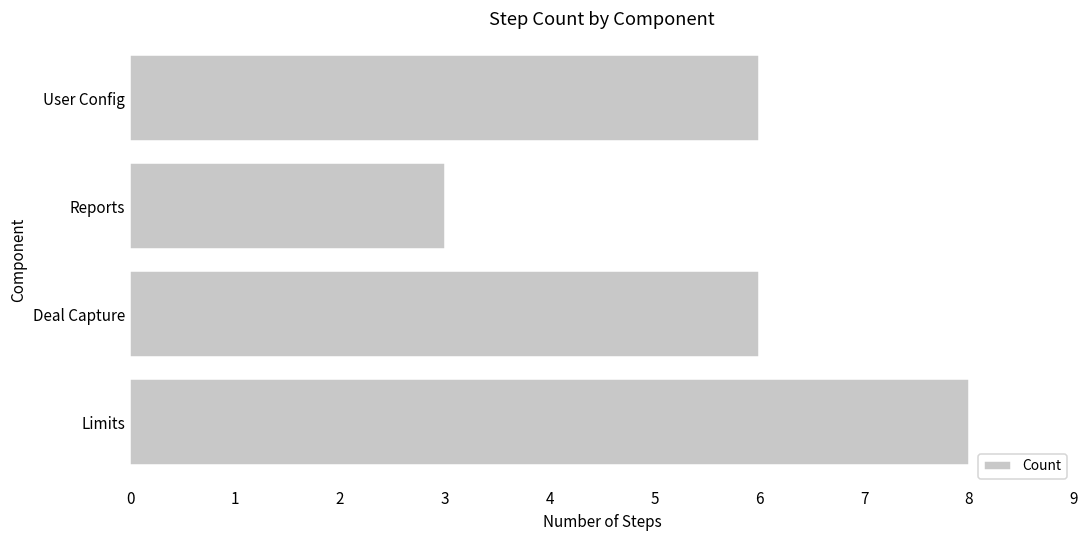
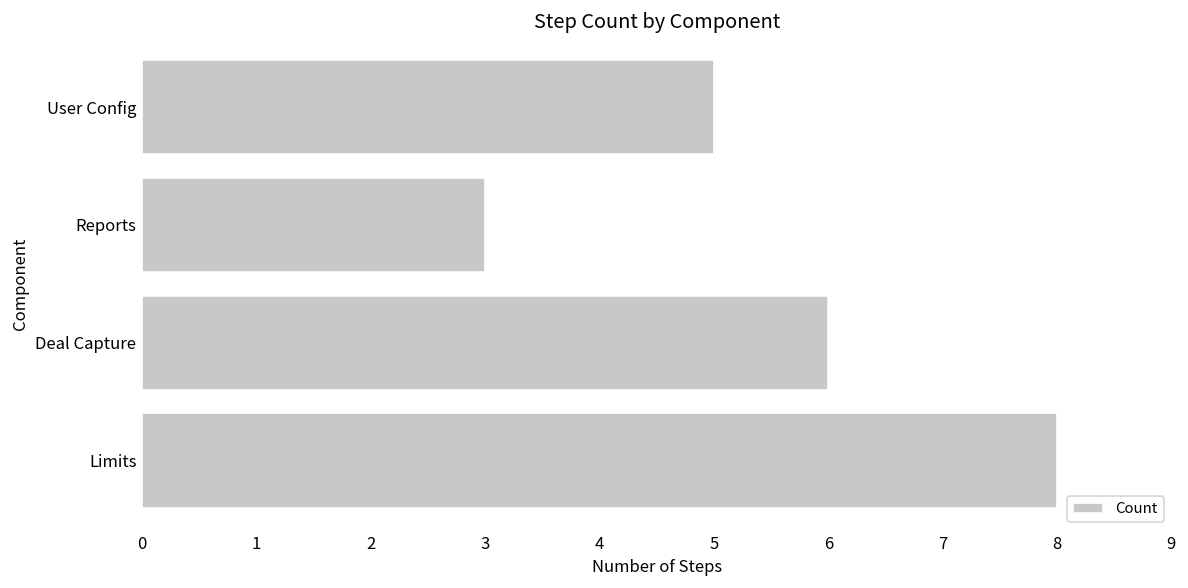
User Config: 6 -> 5
